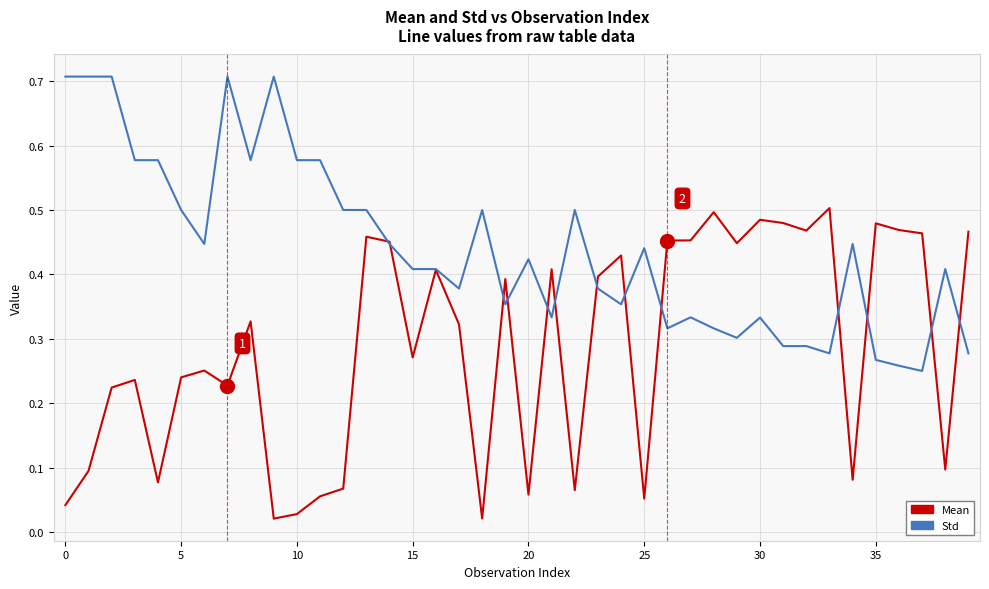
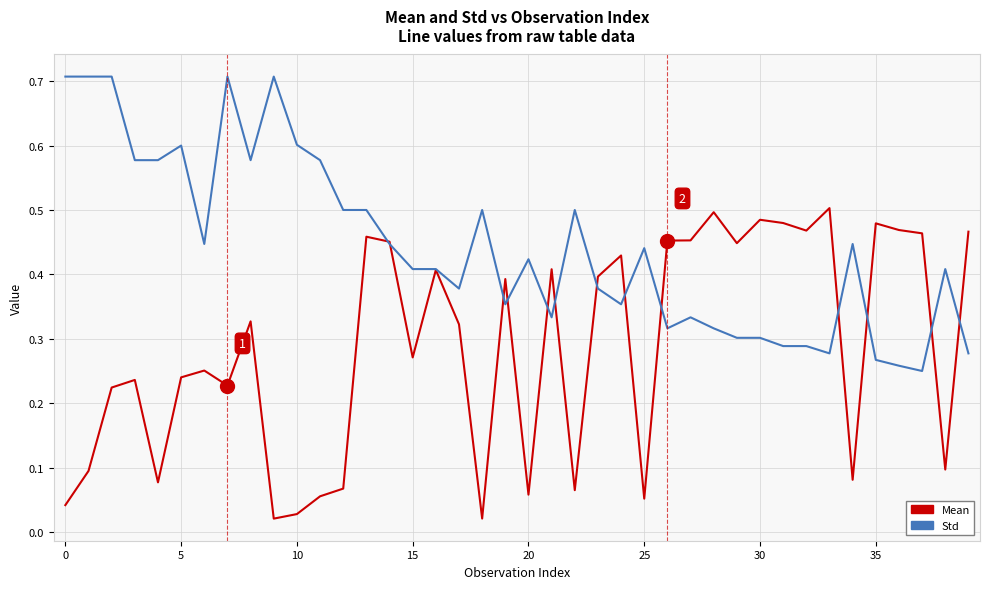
Std, 5: 0.5 -> 0.6
Std, 10: 0.58 -> 0.60
Std, 30: 0.33 -> 0.30
